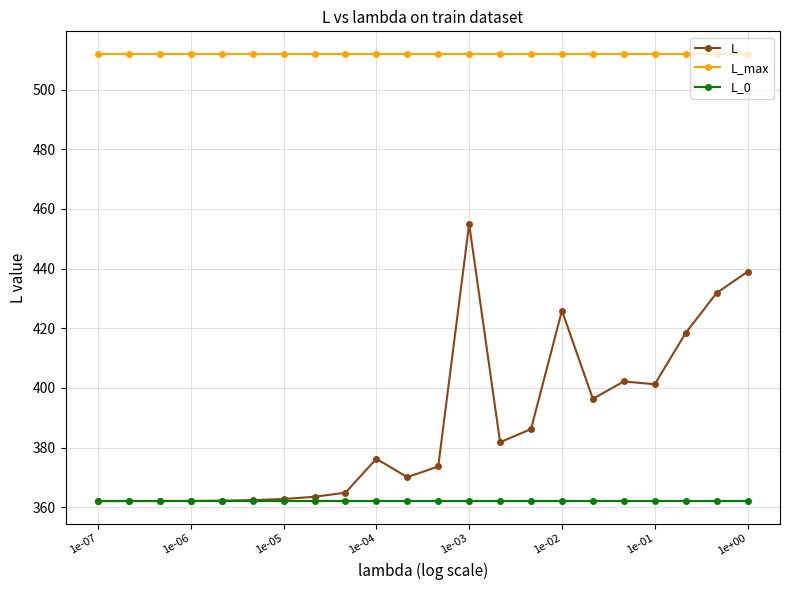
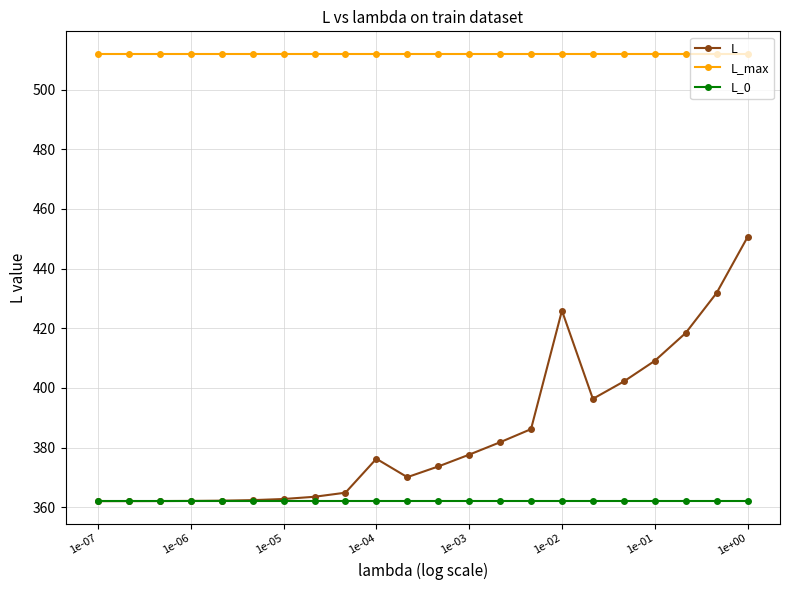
L, 1e-03: 455 -> 378
L, 1e-01: 401 -> 409
L, 1e+00: 439 -> 451
